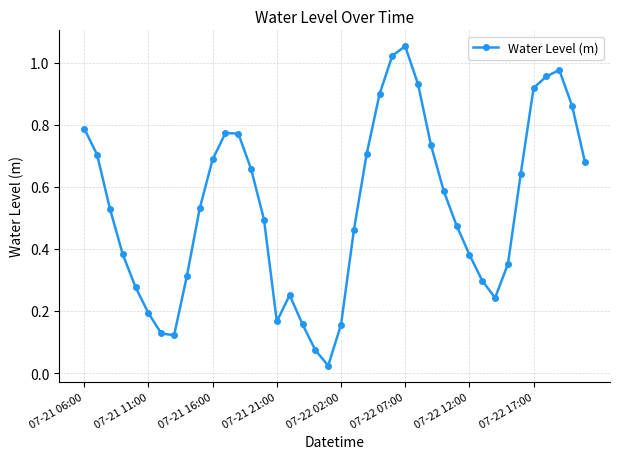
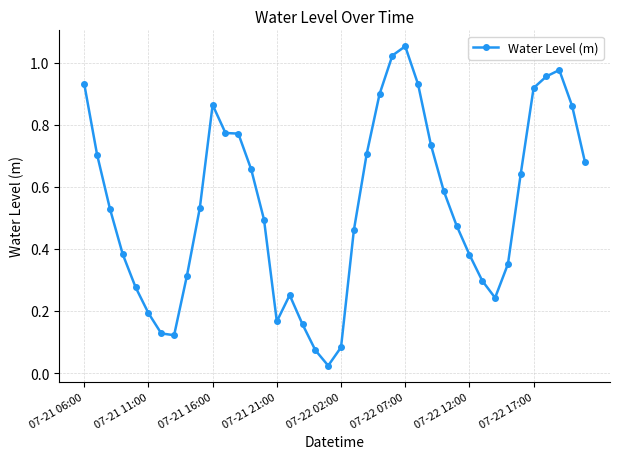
07-21 06:00: 0.79 -> 0.93
07-21 16:00: 0.69 -> 0.86
07-22 02:00: 0.16 -> 0.08
